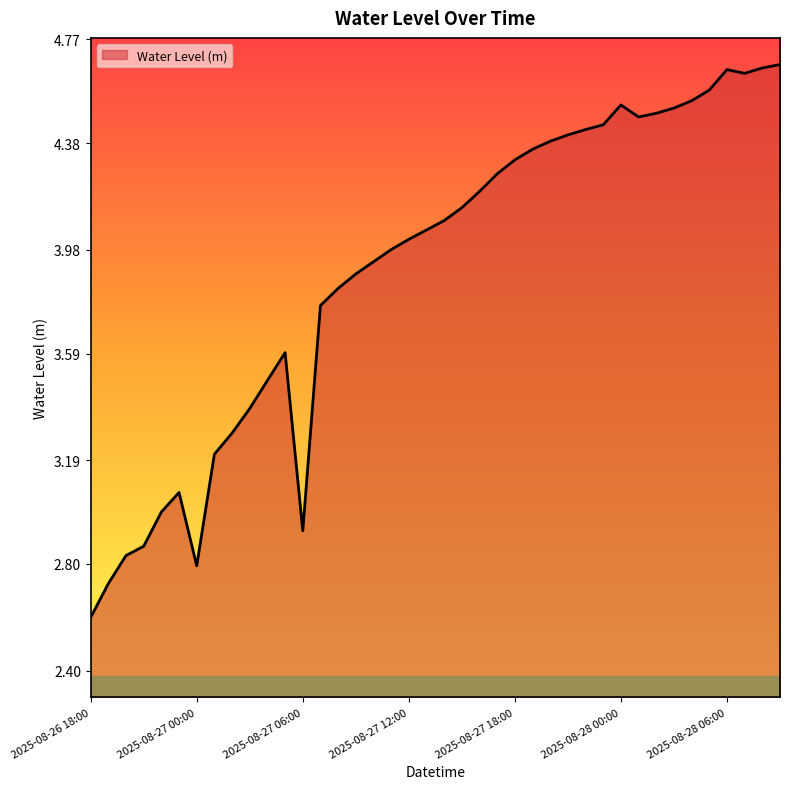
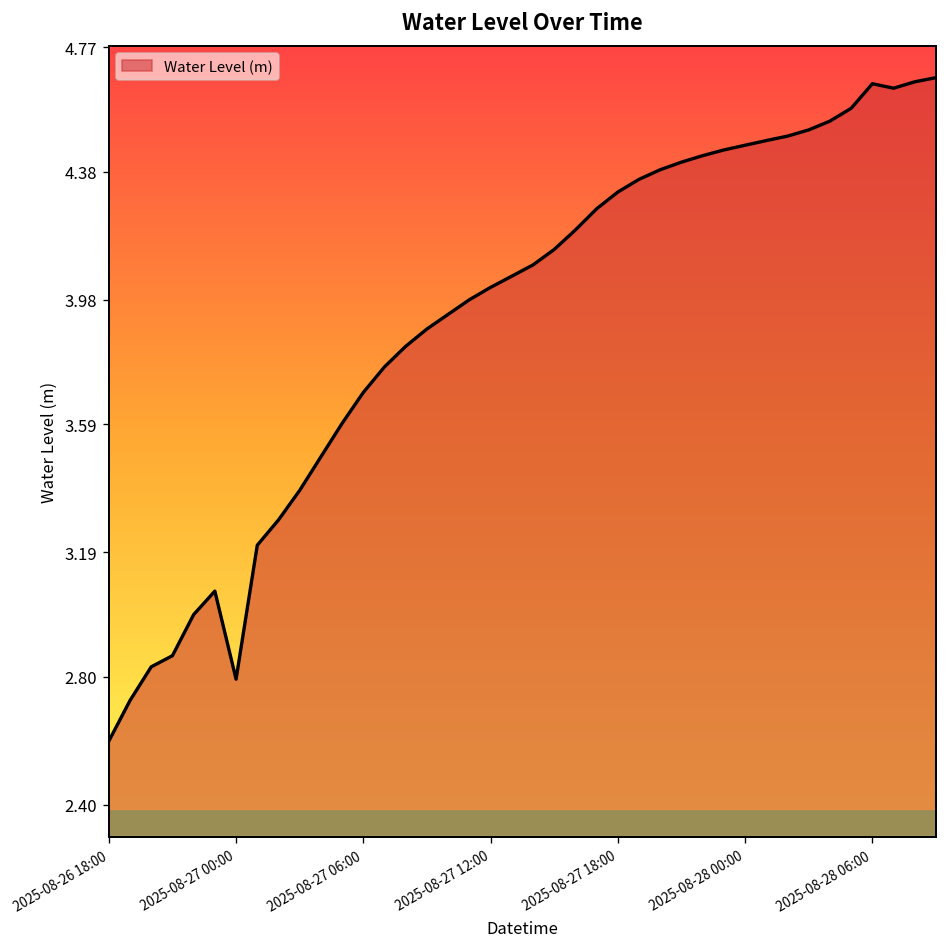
2025-08-27 06:00: 2.92 -> 3.69
2025-08-28 00:00: 4.52 -> 4.46
